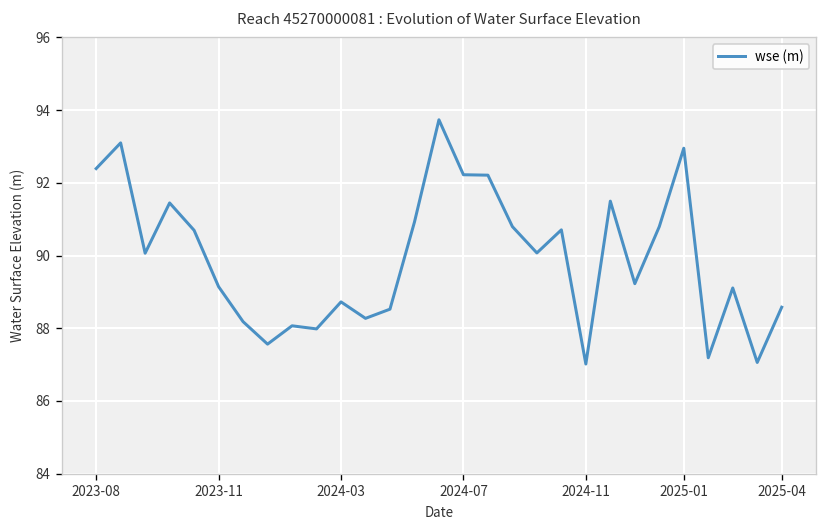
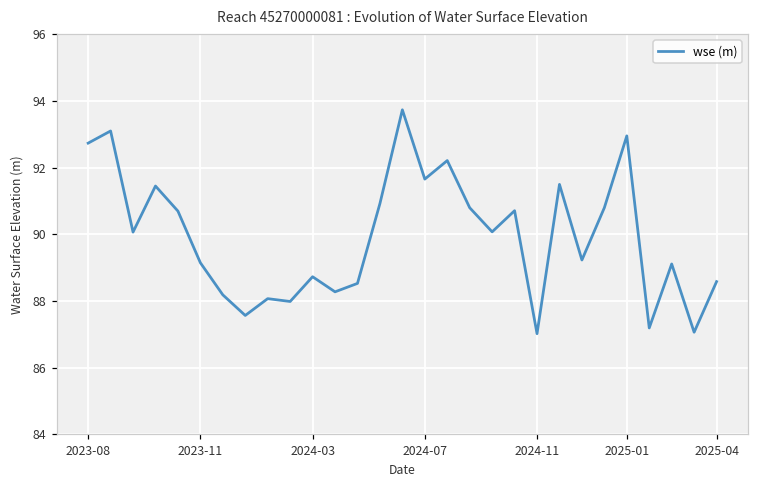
2023-08: 92.4 -> 92.7
2024-07: 92.2 -> 91.7
